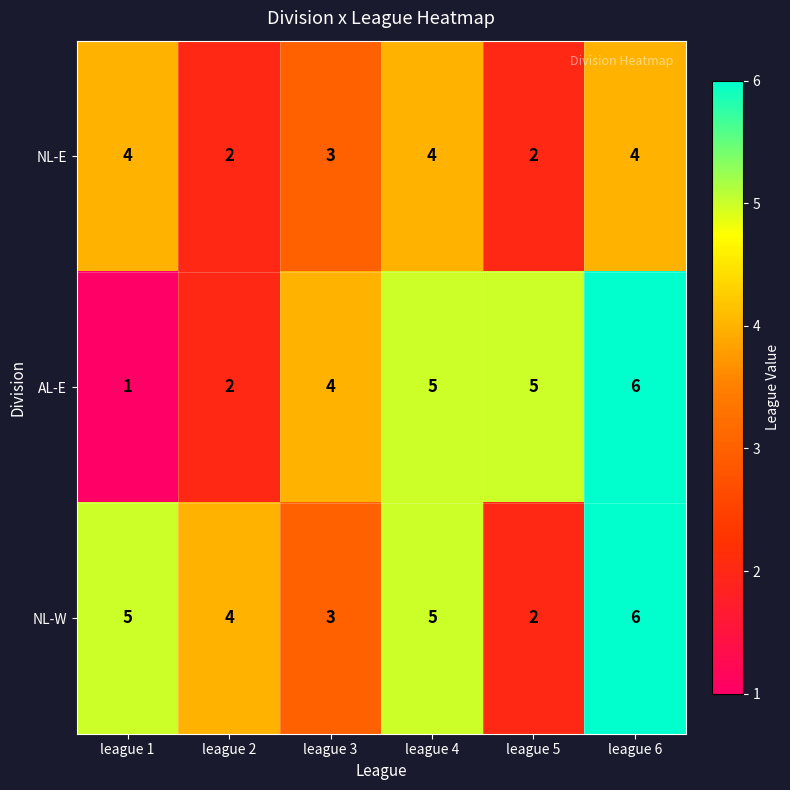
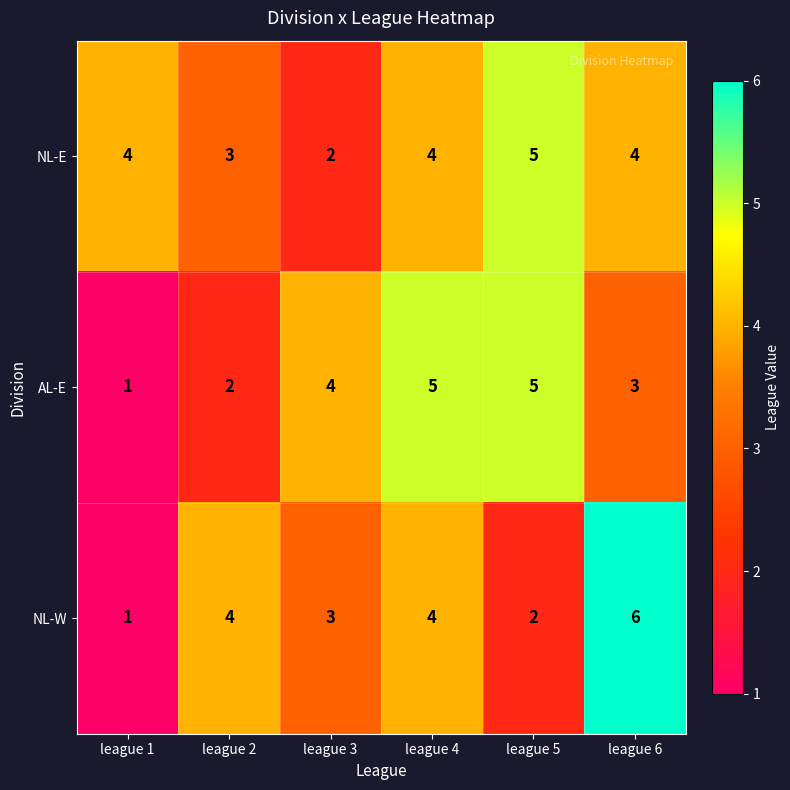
NL-E, league 2: 2 -> 3
NL-E, league 3: 3 -> 2
NL-E, league 5: 2 -> 5
AL-E, league 6: 6 -> 3
NL-W, league 1: 5 -> 1
NL-W, league 4: 5 -> 4
